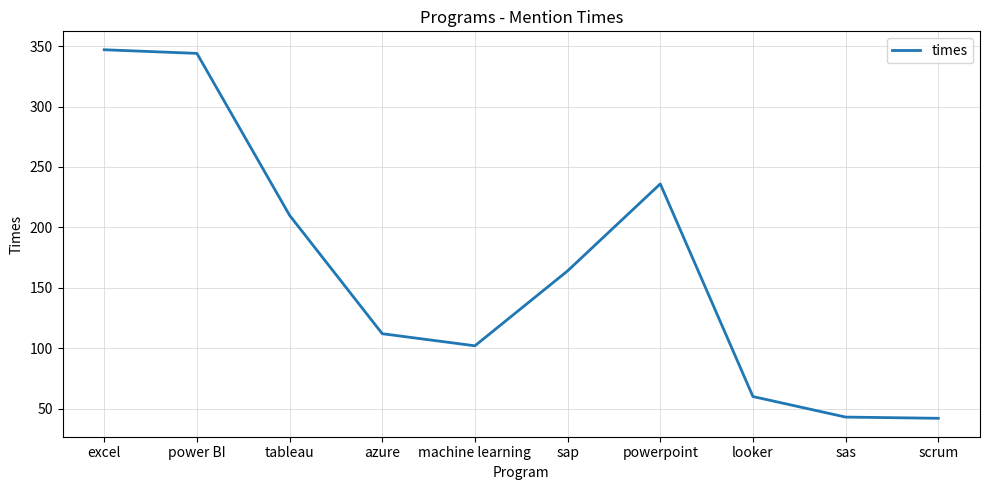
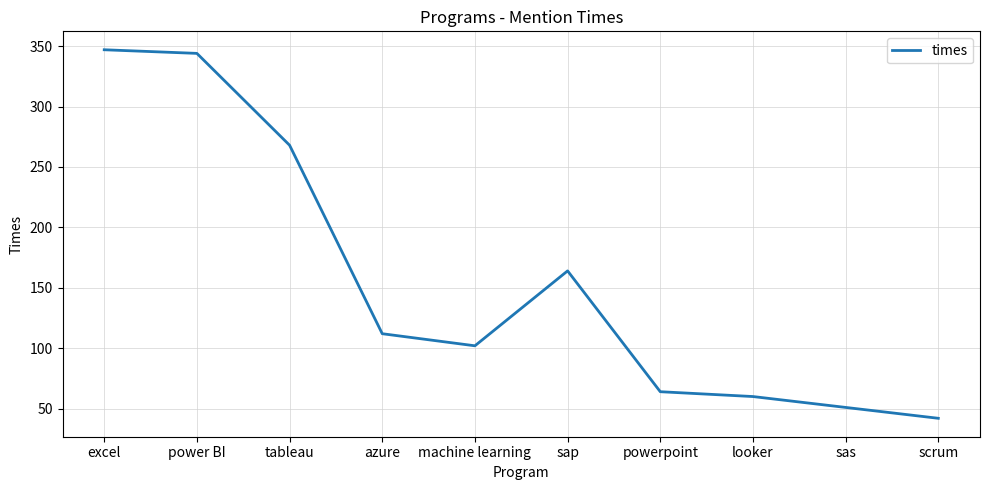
tableau: 210 -> 268
powerpoint: 236 -> 64
sas: 43 -> 51
